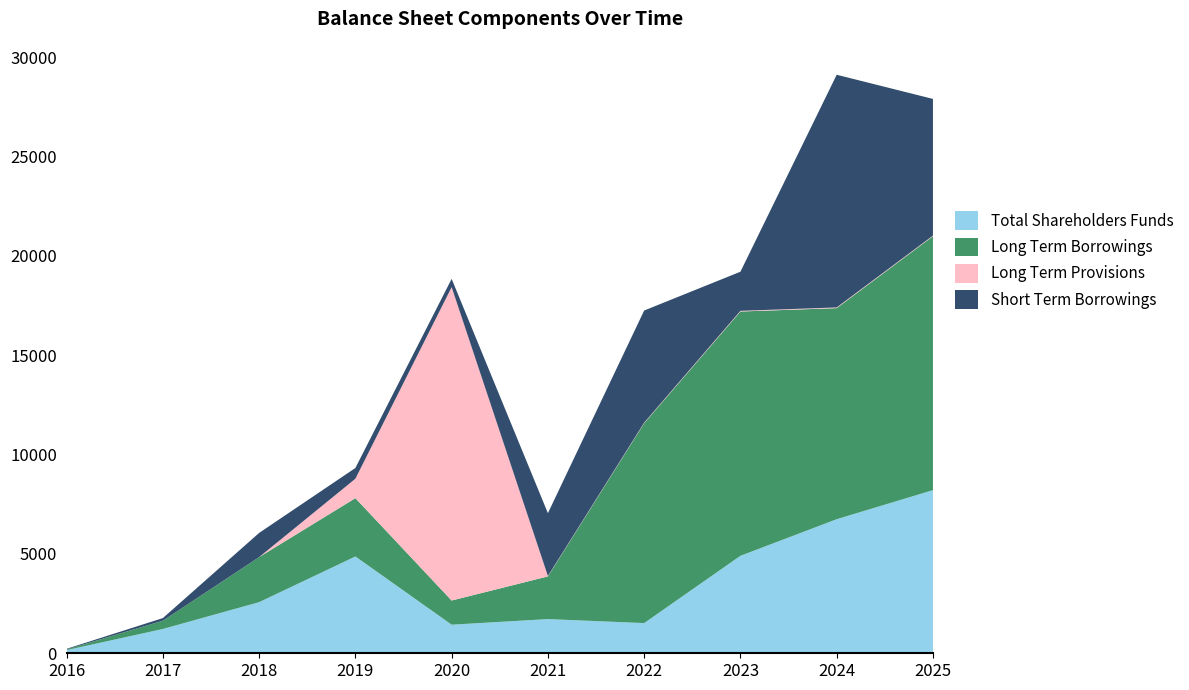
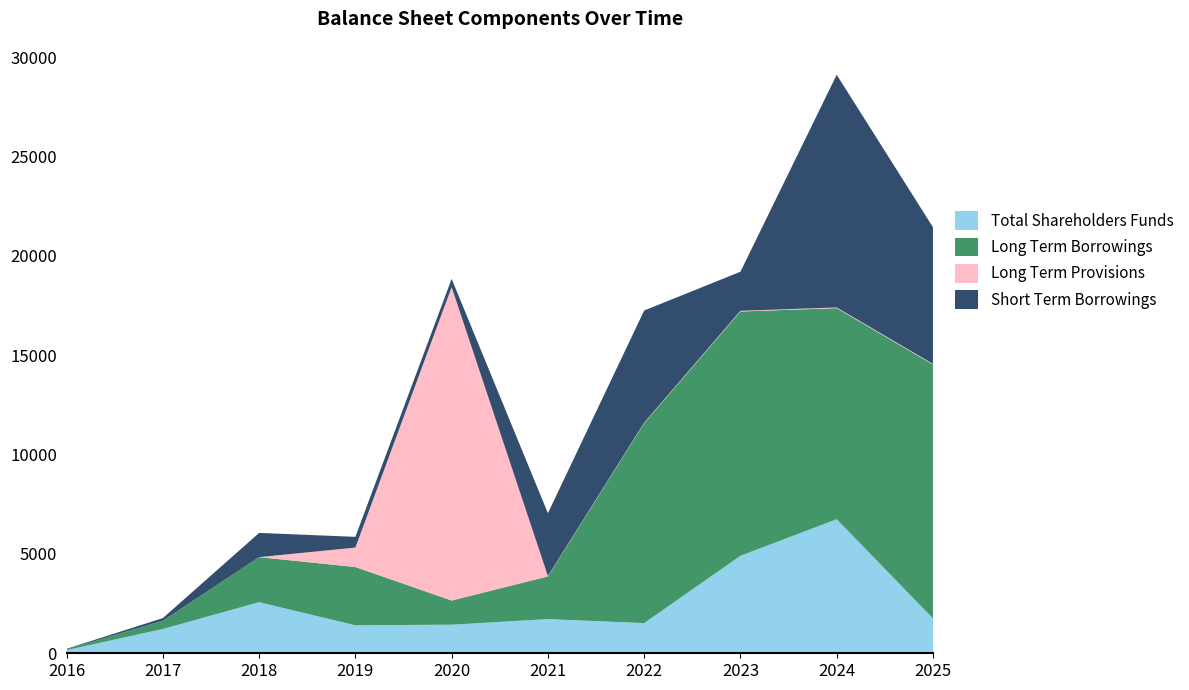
Total Shareholders Funds, 2019: 4900 -> 1400
Total Shareholders Funds, 2025: 8200 -> 1800
